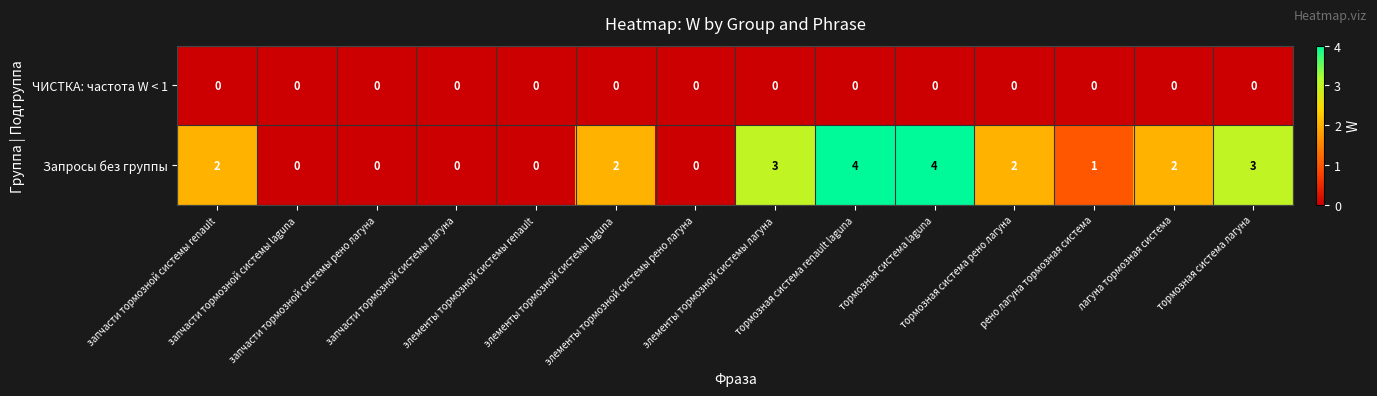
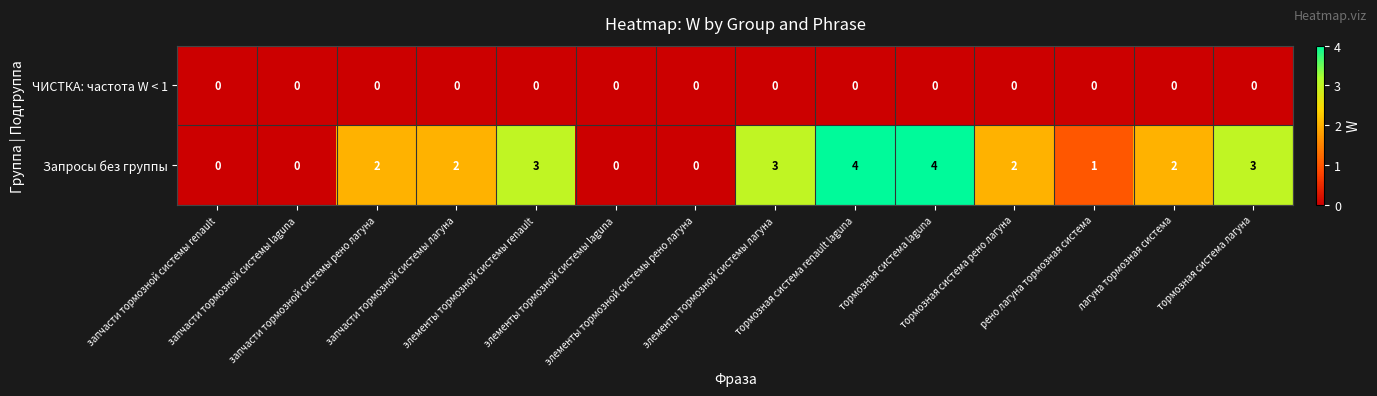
Запросы без группы, запчасти тормозной системы renault: 2 -> 0
Запросы без группы, запчасти тормозной системы рено лагуна: 0 -> 2
Запросы без группы, запчасти тормозной системы лагуна: 0 -> 2
Запросы без группы, элементы тормозной системы renault: 0 -> 3
Запросы без группы, элементы тормозной системы laguna: 2 -> 0
